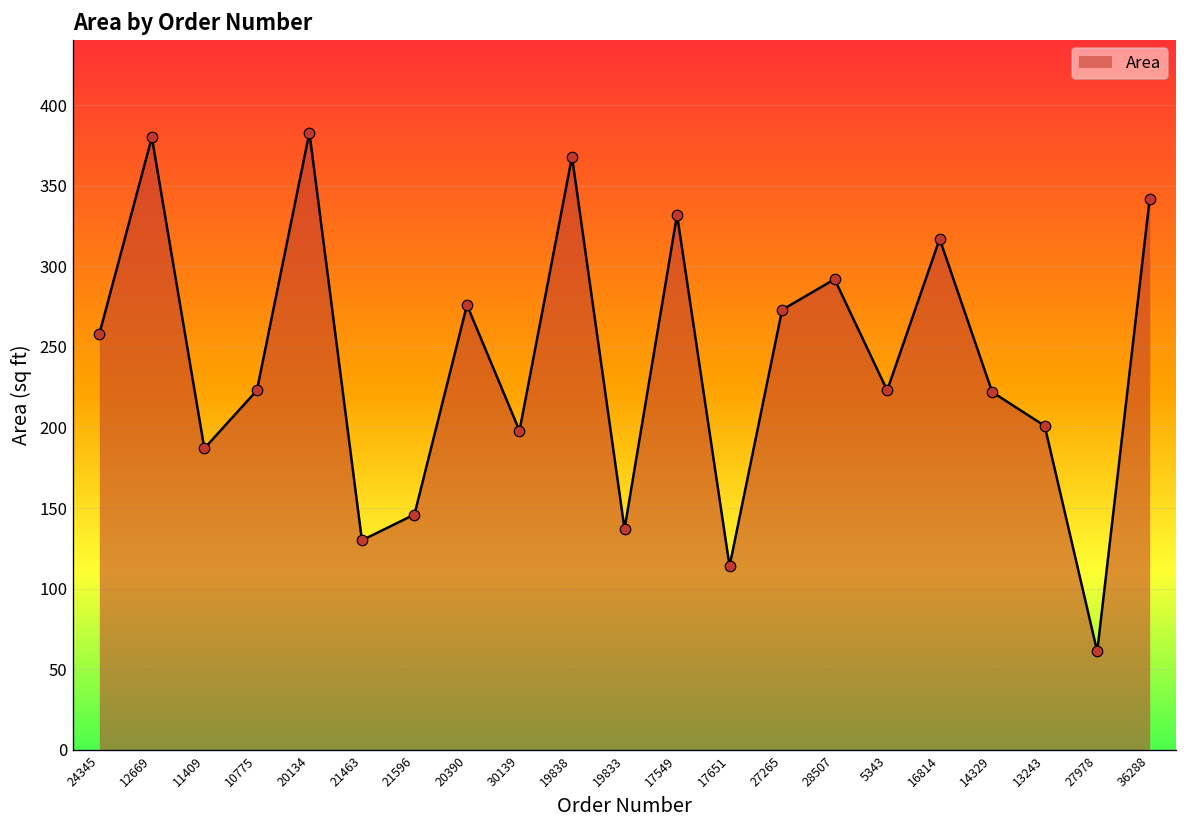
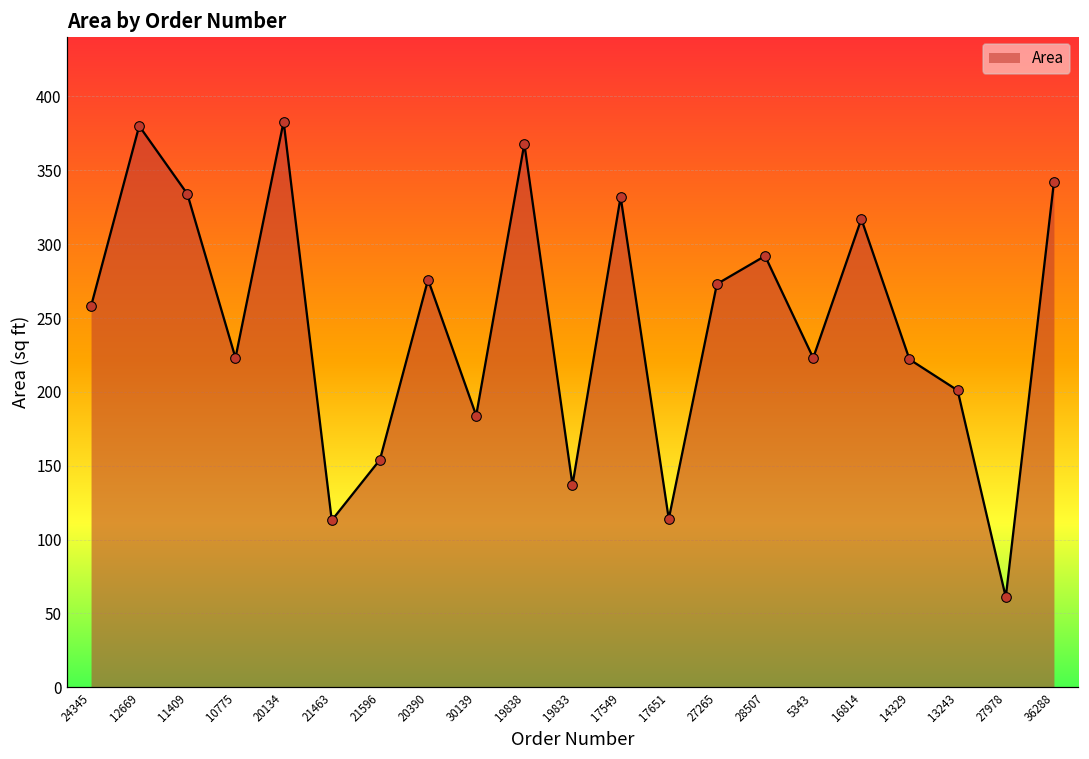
11409: 187 -> 334
21463: 130 -> 113
21596: 146 -> 154
30139: 198 -> 184
